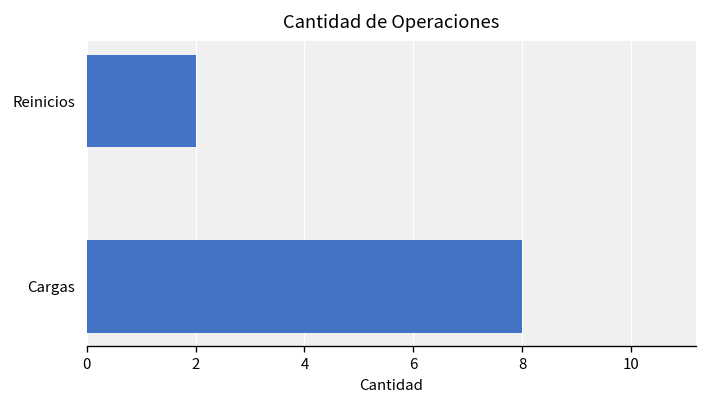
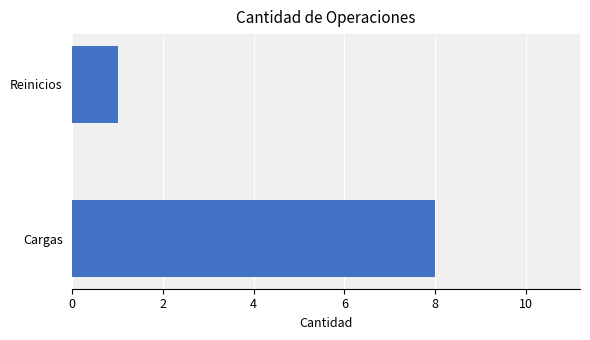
Reinicios: 2 -> 1
